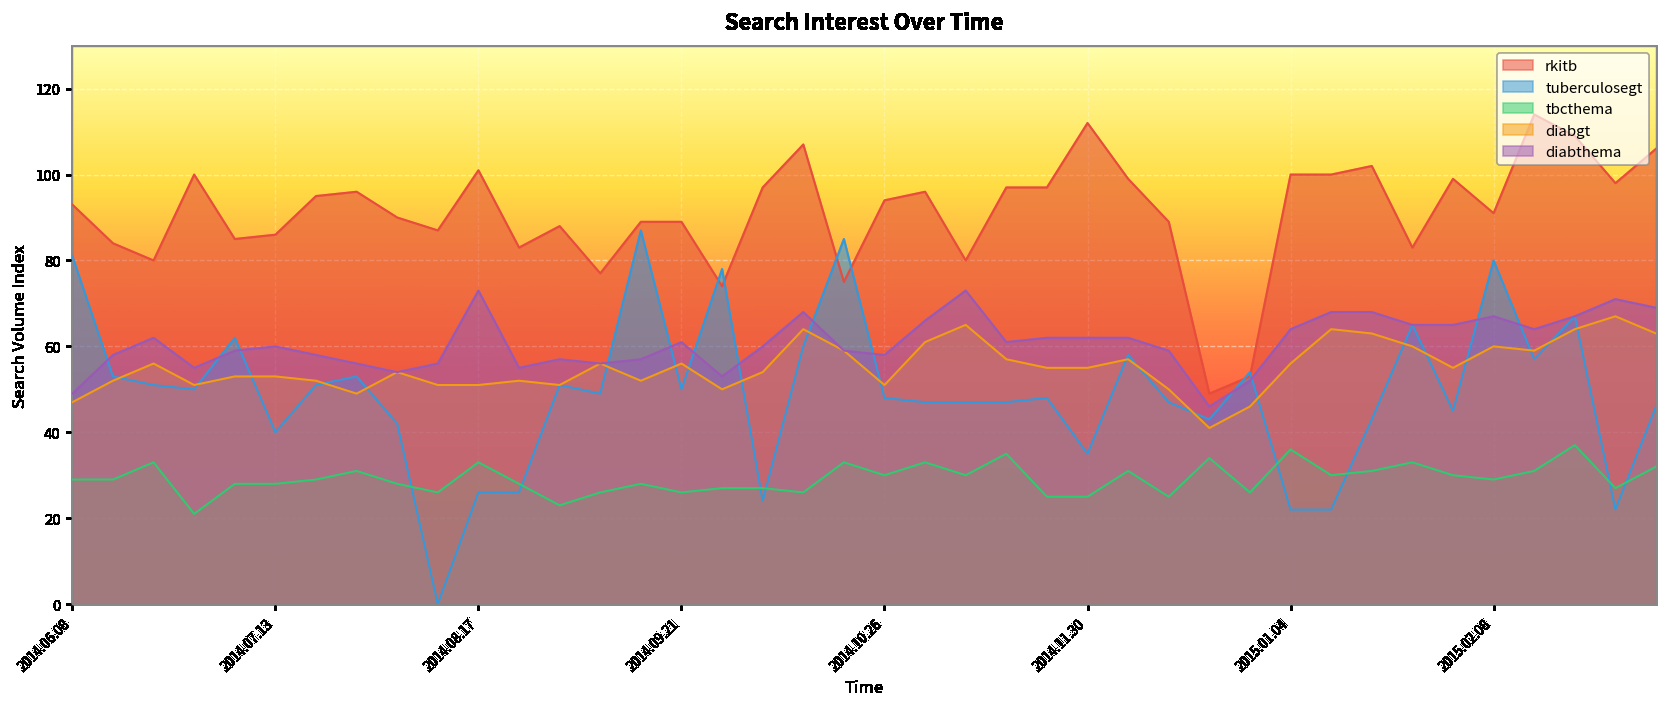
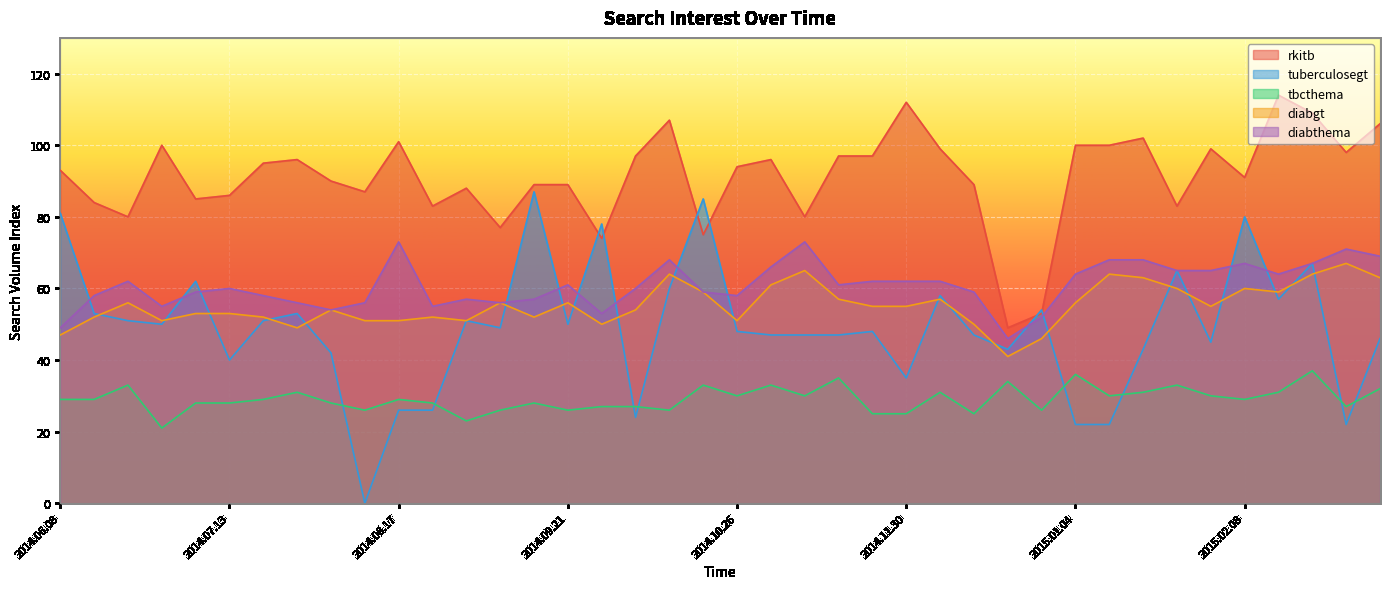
tbcthema, 2014.08.17: 33 -> 29
